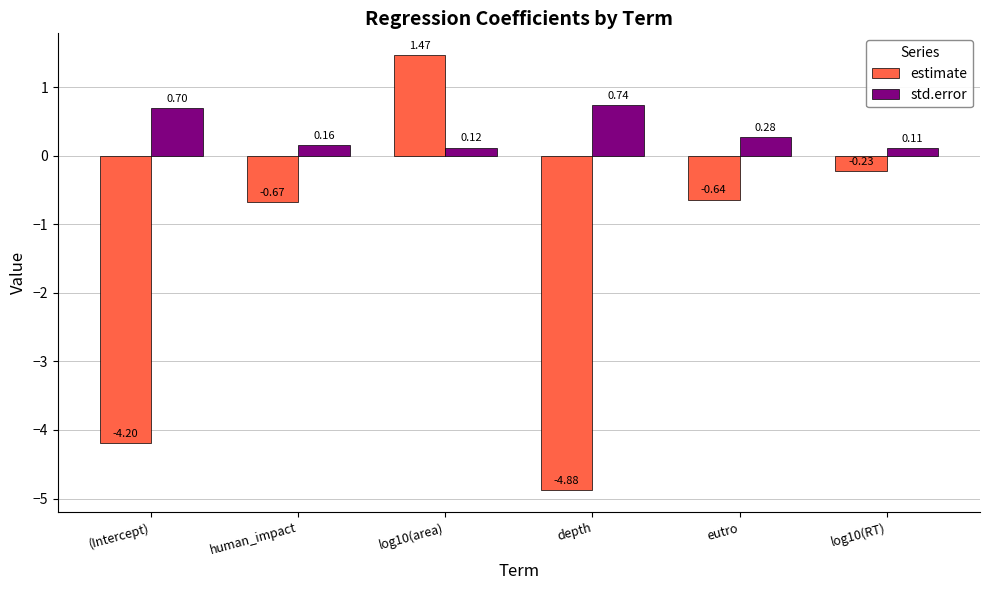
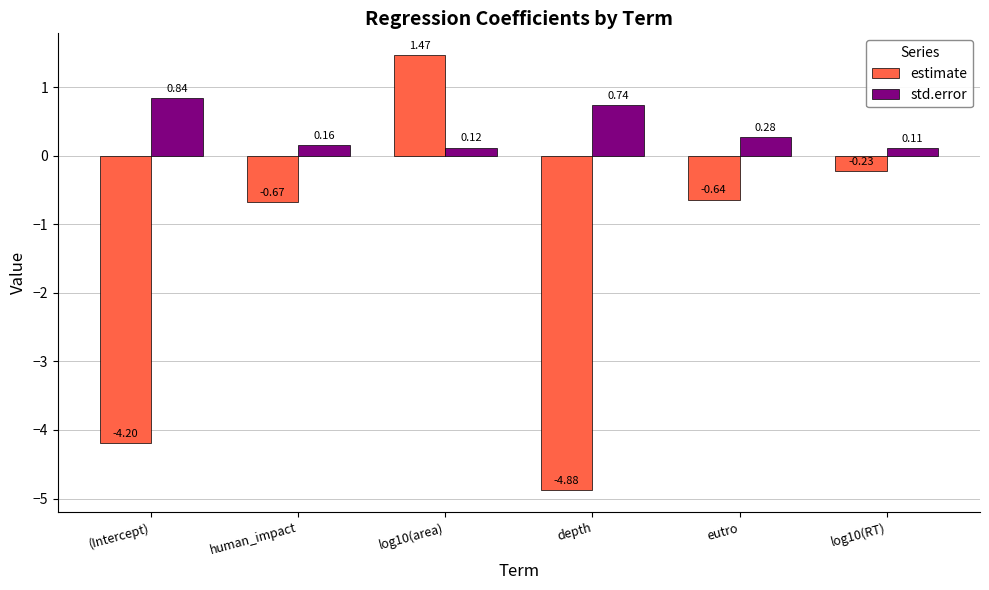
std.error, (Intercept): 0.70 -> 0.84
